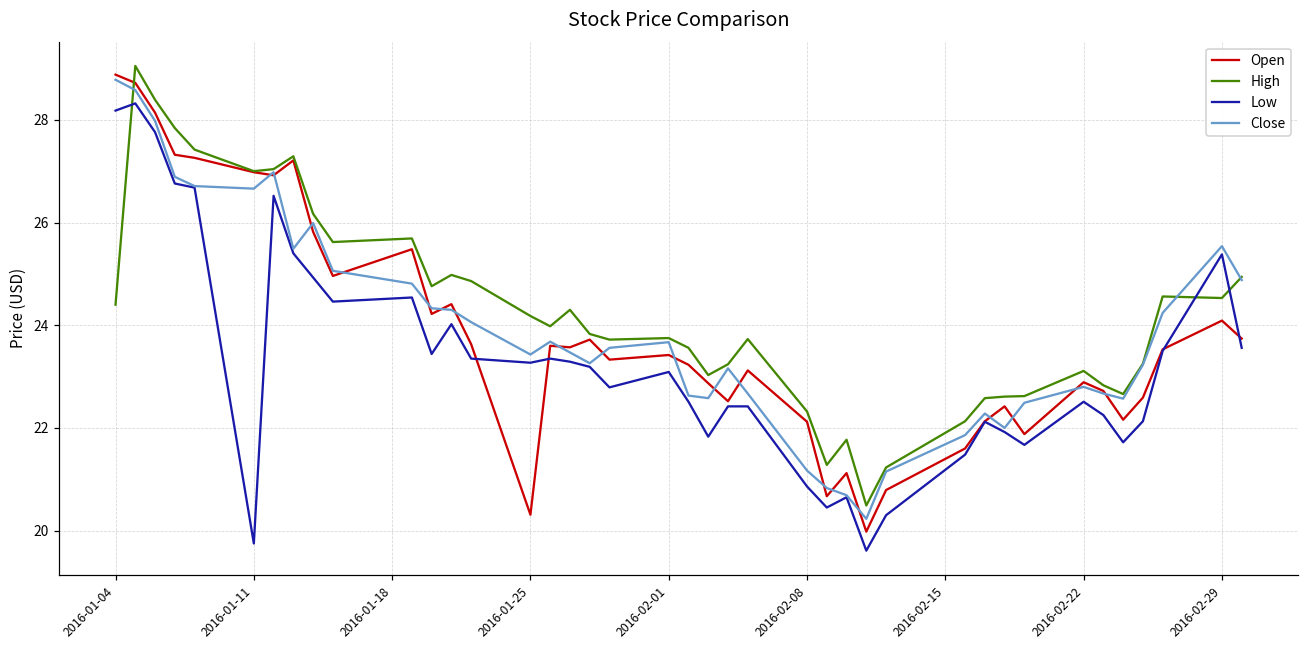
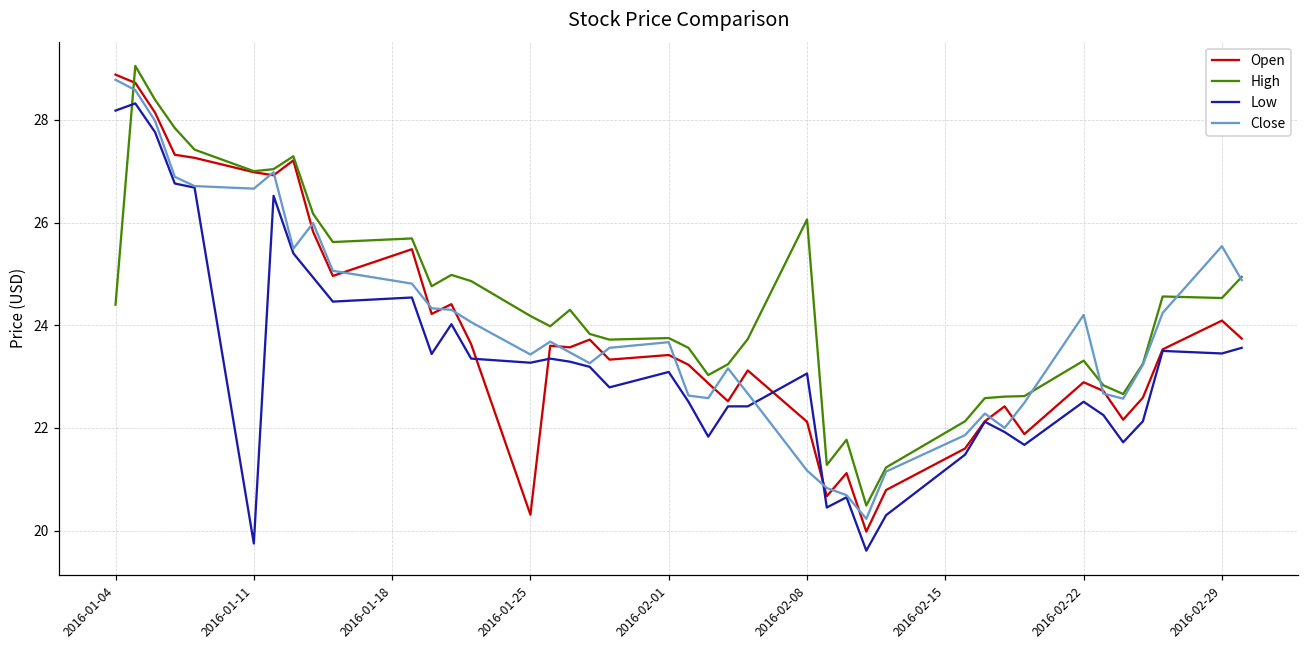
High, 2016-02-08: 22.3 -> 26.1
Low, 2016-02-08: 20.9 -> 23.1
High, 2016-02-22: 23.1 -> 23.3
Close, 2016-02-22: 22.8 -> 24.2
Low, 2016-02-29: 25.4 -> 23.5
